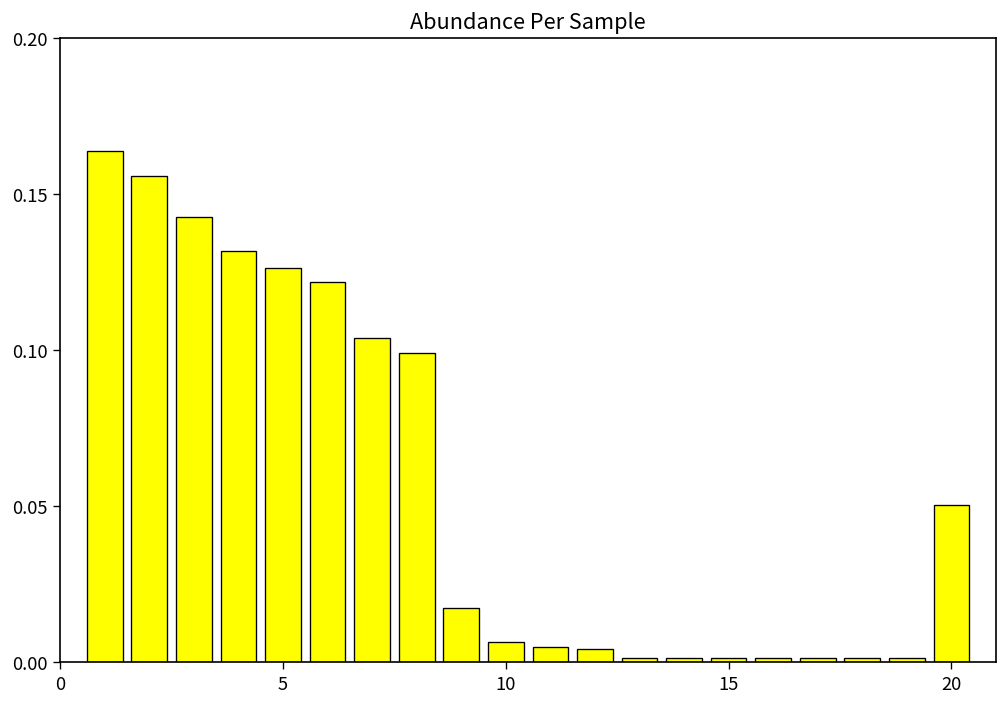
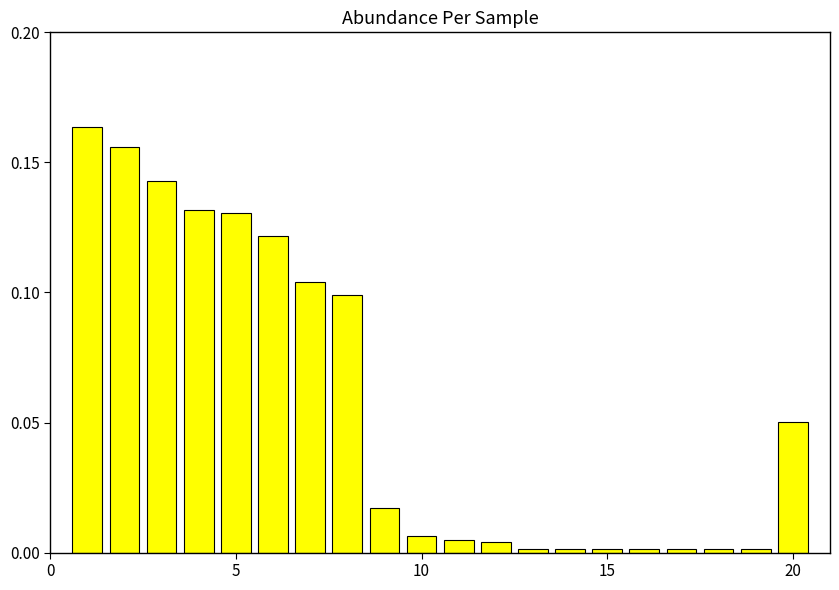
5: 0.126 -> 0.131
